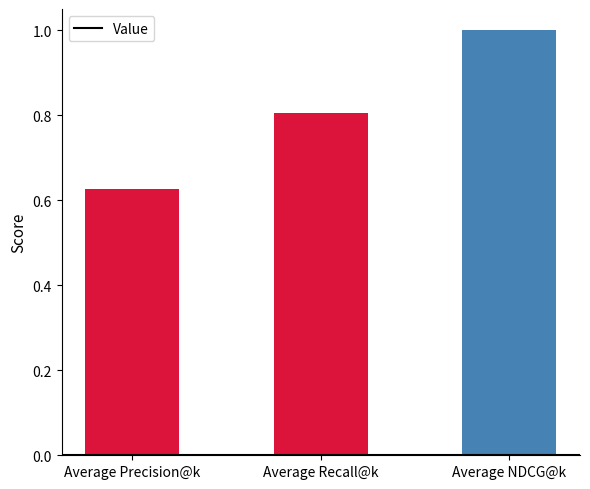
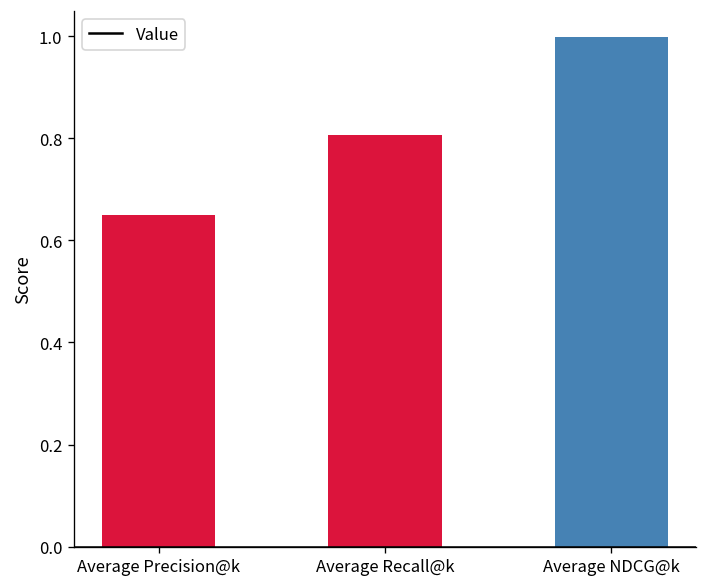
Average Precision@k: 0.63 -> 0.65
